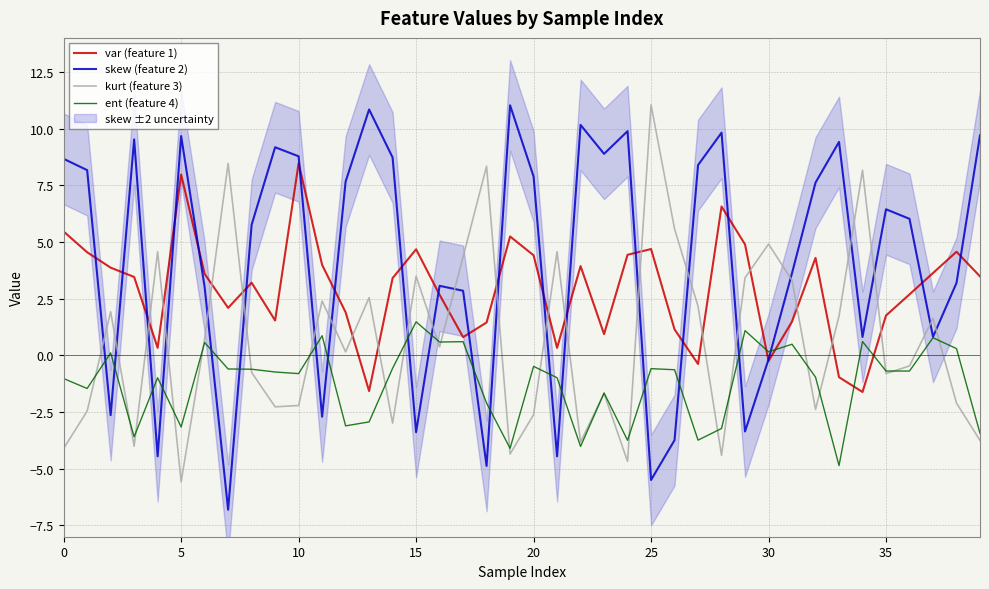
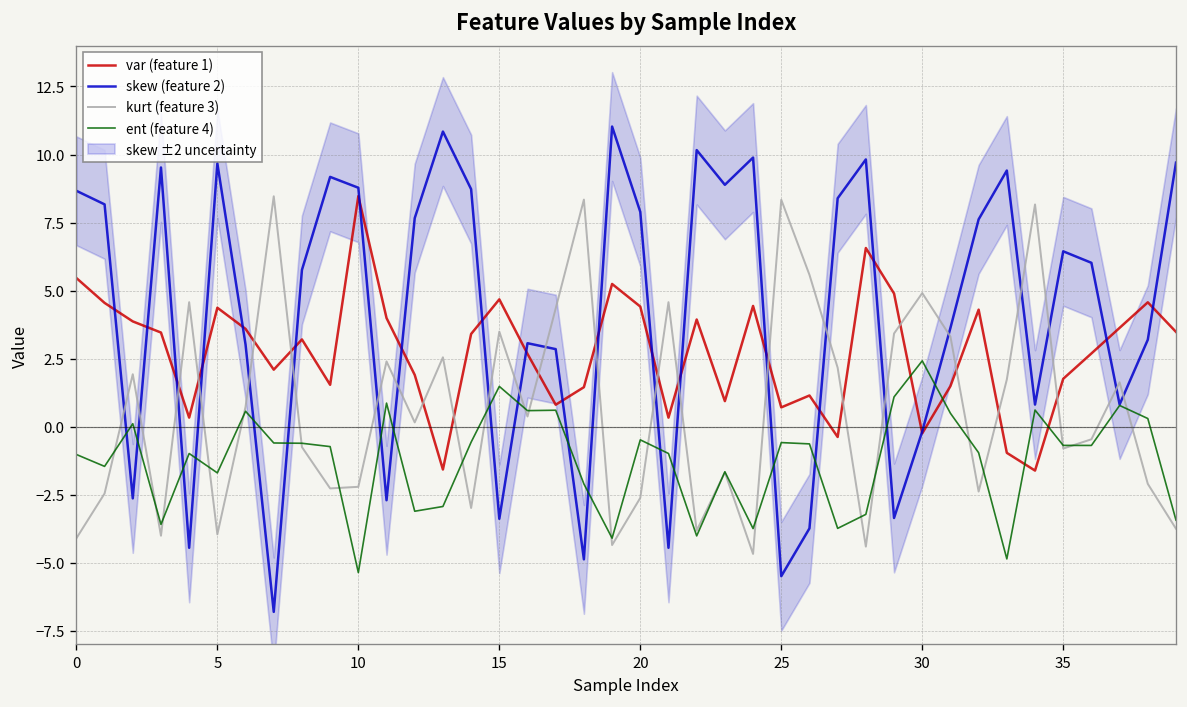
var (feature 1), 5: 8.0 -> 4.4
kurt (feature 3), 5: -5.6 -> -4.0
ent (feature 4), 5: -3.2 -> -1.7
ent (feature 4), 10: -0.8 -> -5.4
var (feature 1), 25: 4.7 -> 0.7
kurt (feature 3), 25: 11.0 -> 8.3
ent (feature 4), 30: 0.2 -> 2.4
